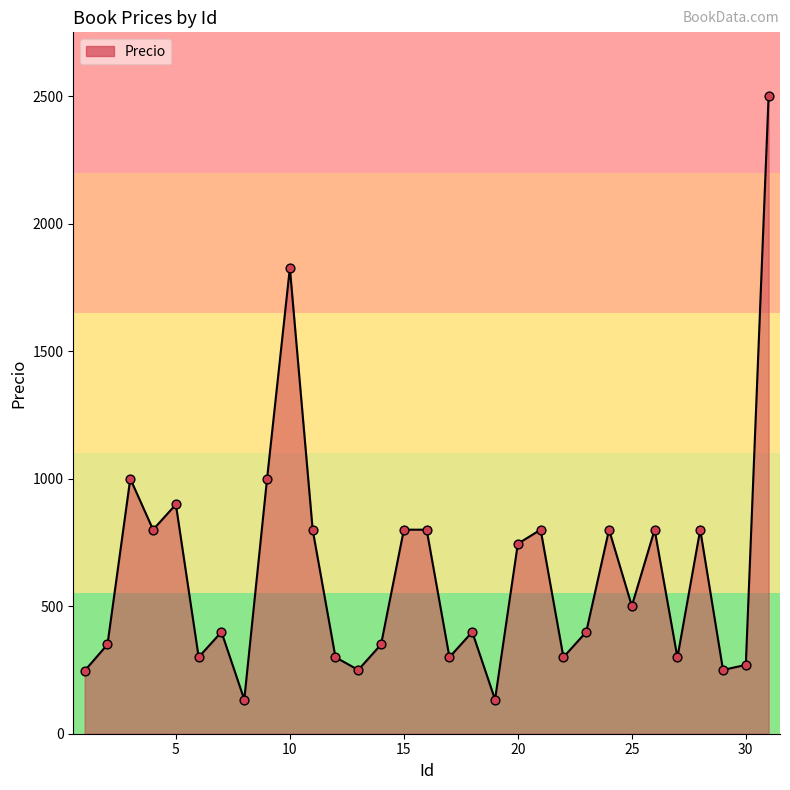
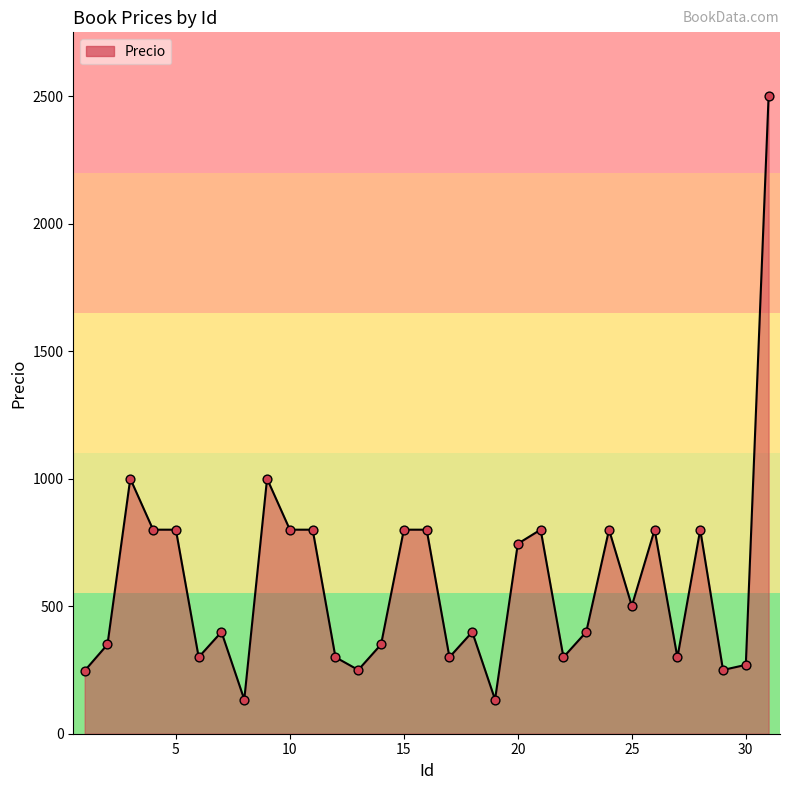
5: 900 -> 800
10: 1830 -> 800
